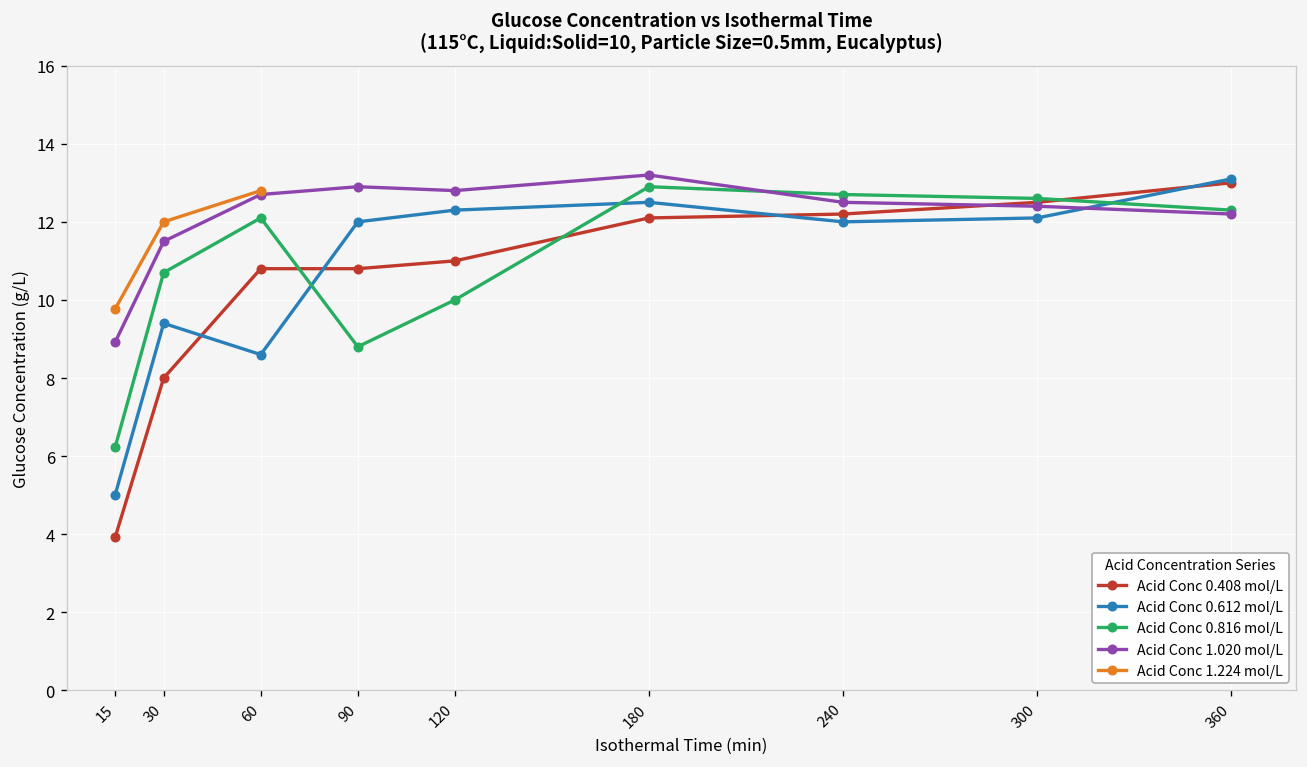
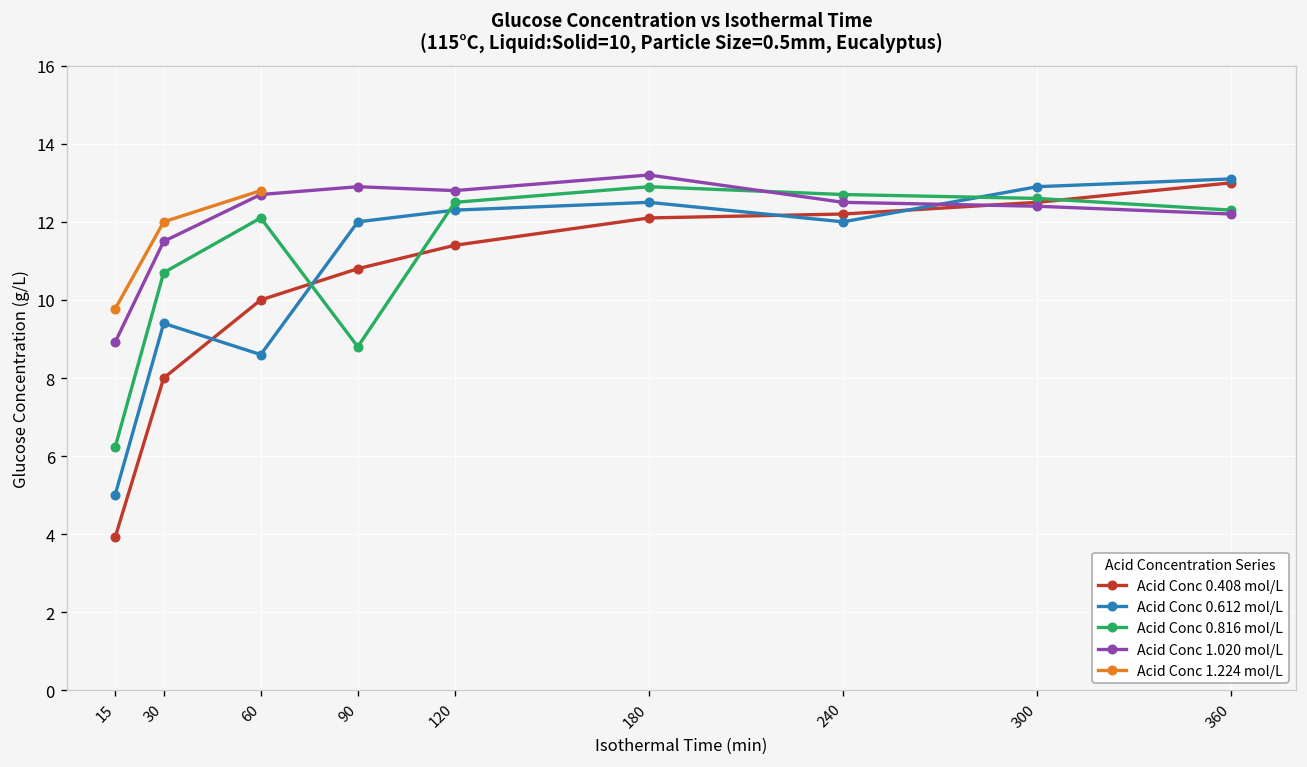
Acid Conc 0.408 mol/L, 60: 10.8 -> 10.0
Acid Conc 0.408 mol/L, 120: 11.0 -> 11.4
Acid Conc 0.816 mol/L, 120: 10.0 -> 12.5
Acid Conc 0.612 mol/L, 300: 12.1 -> 12.9
